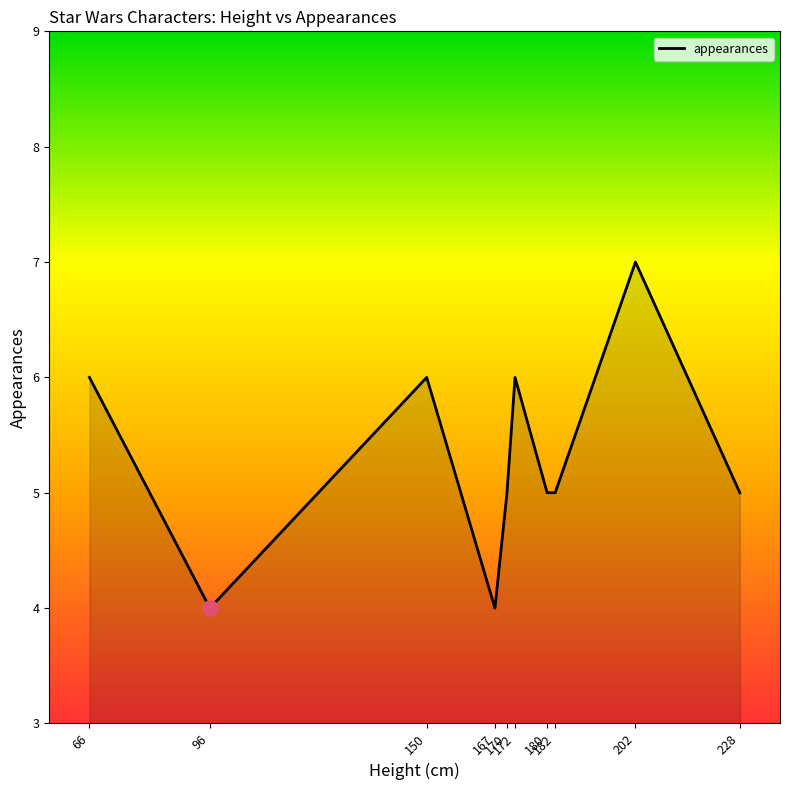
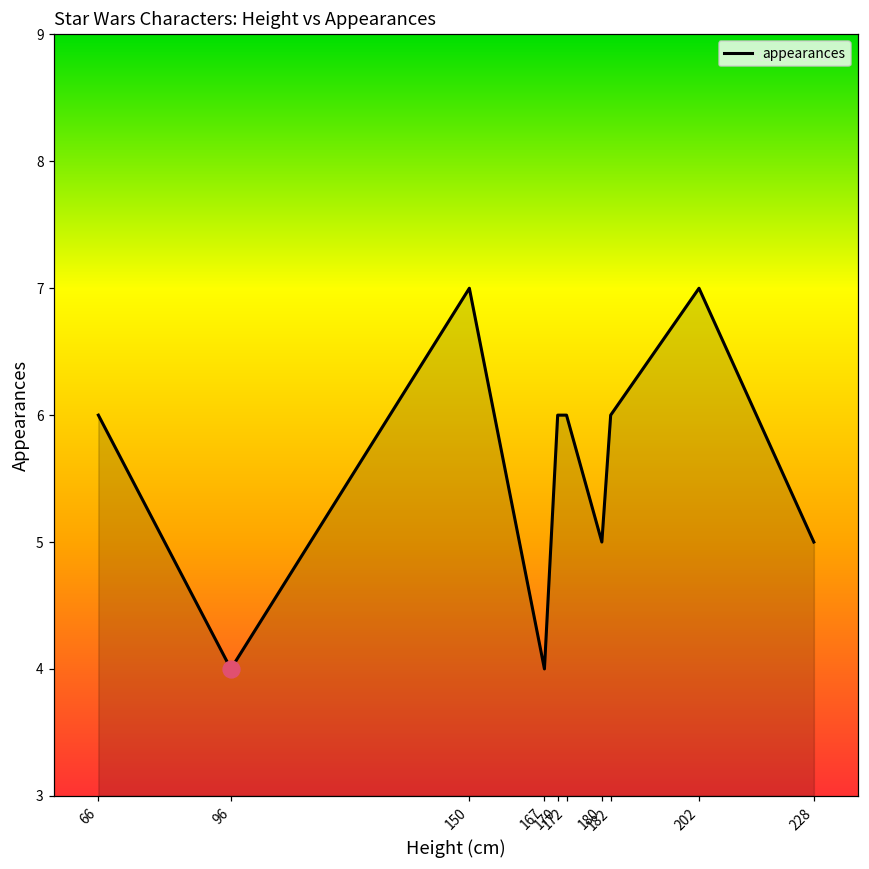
appearances, 150: 6 -> 7
appearances, 170: 5 -> 6
appearances, 182: 5 -> 6
